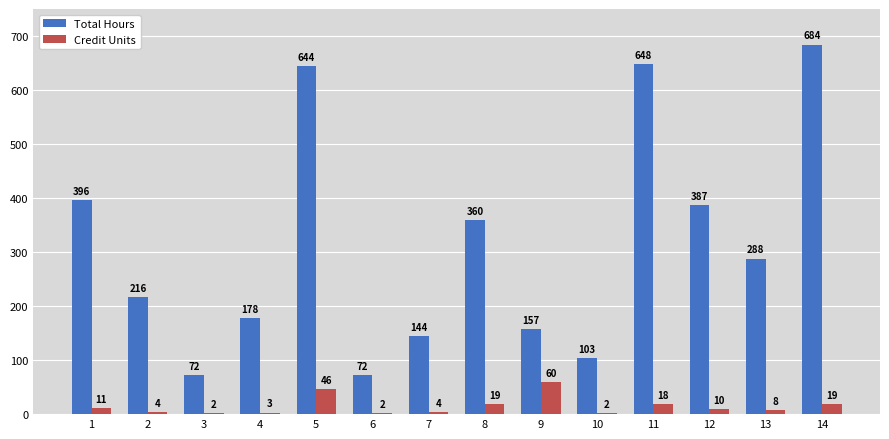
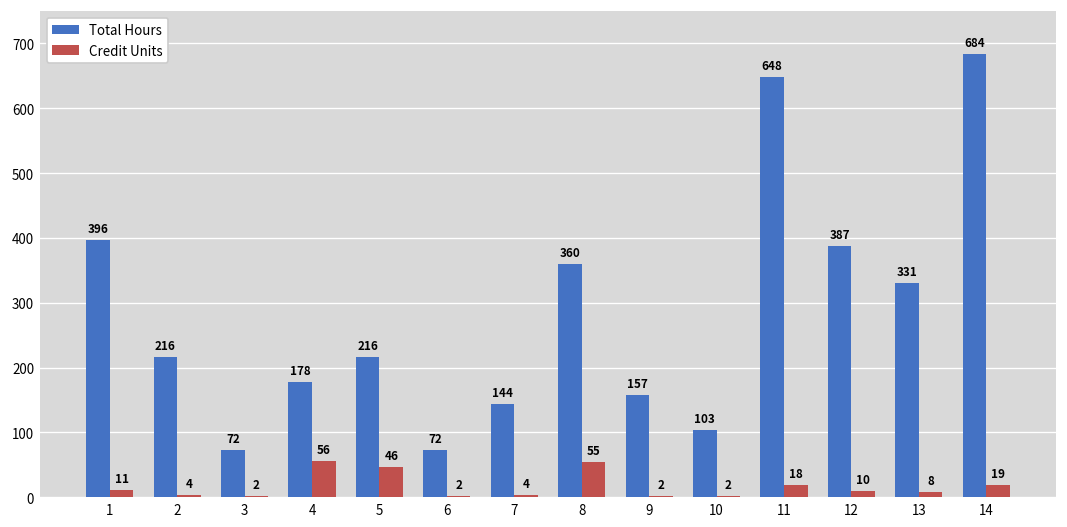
Credit Units, 4: 3 -> 56
Total Hours, 5: 644 -> 216
Credit Units, 8: 19 -> 55
Credit Units, 9: 60 -> 2
Total Hours, 13: 288 -> 331
